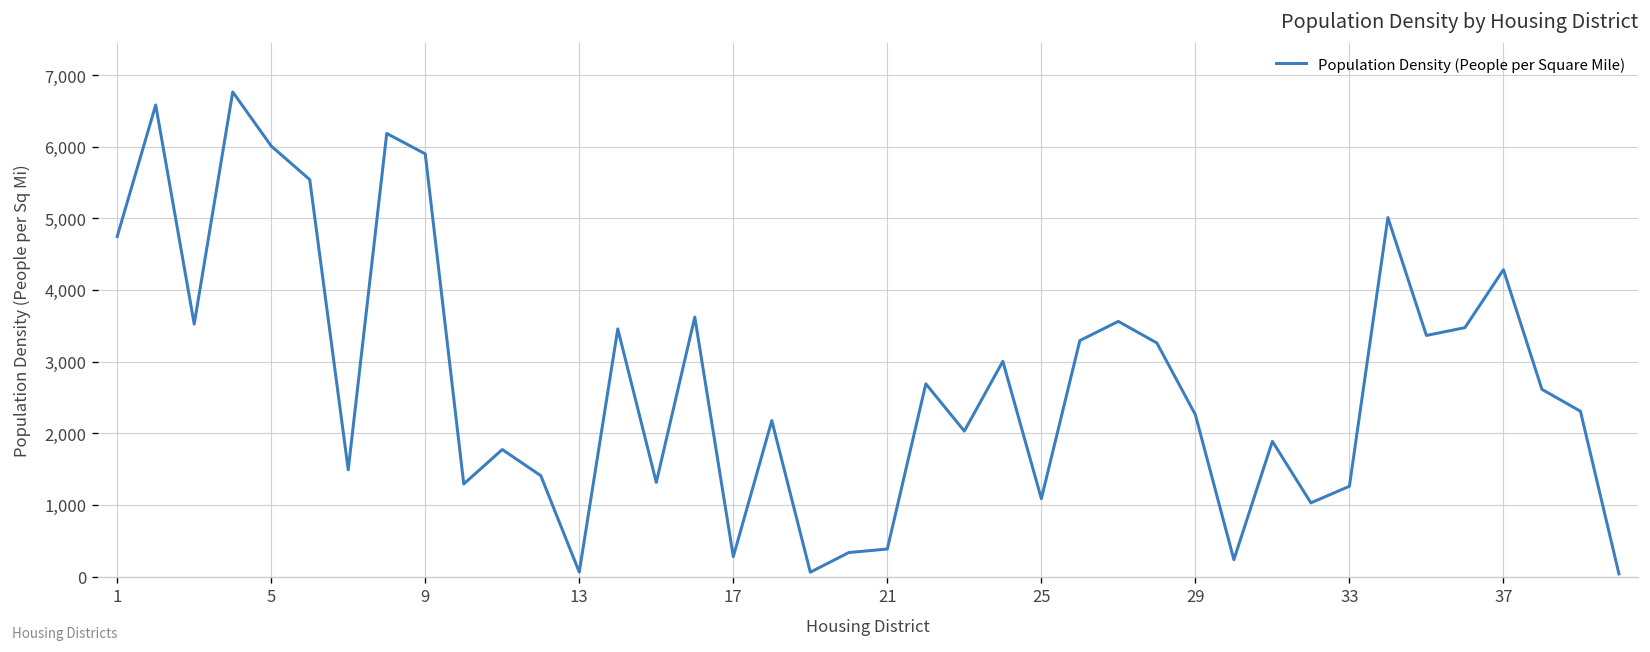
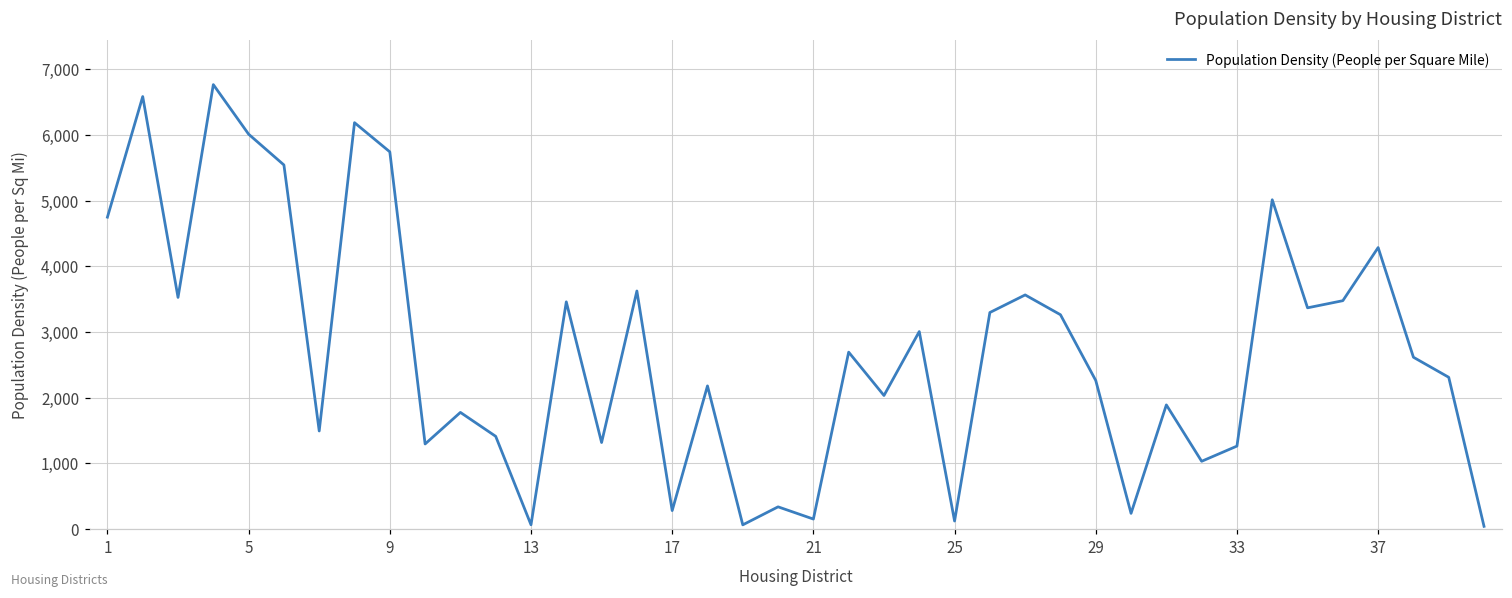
9: 5,900 -> 5,700
21: 400 -> 100
25: 1,100 -> 100
